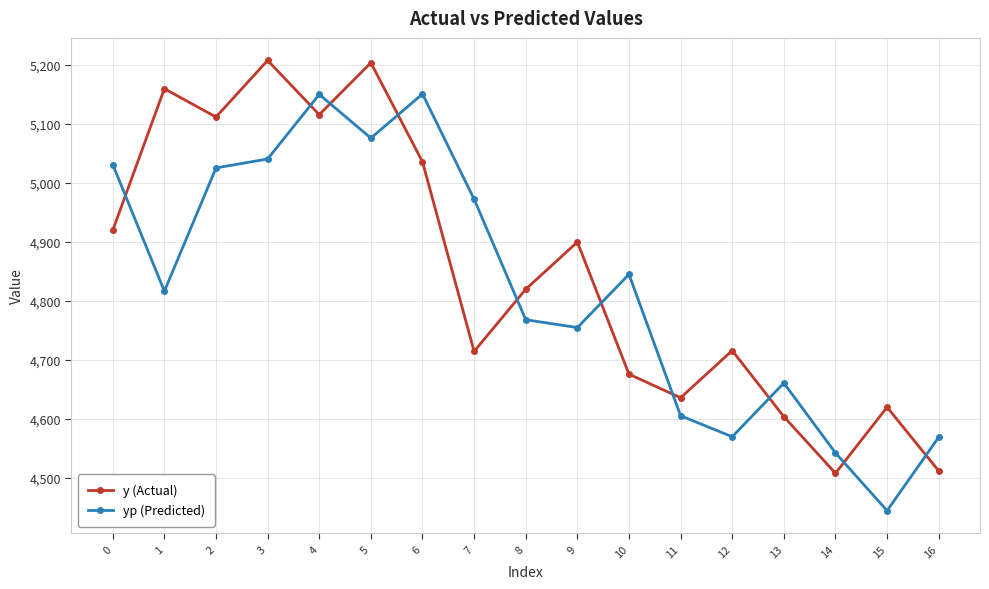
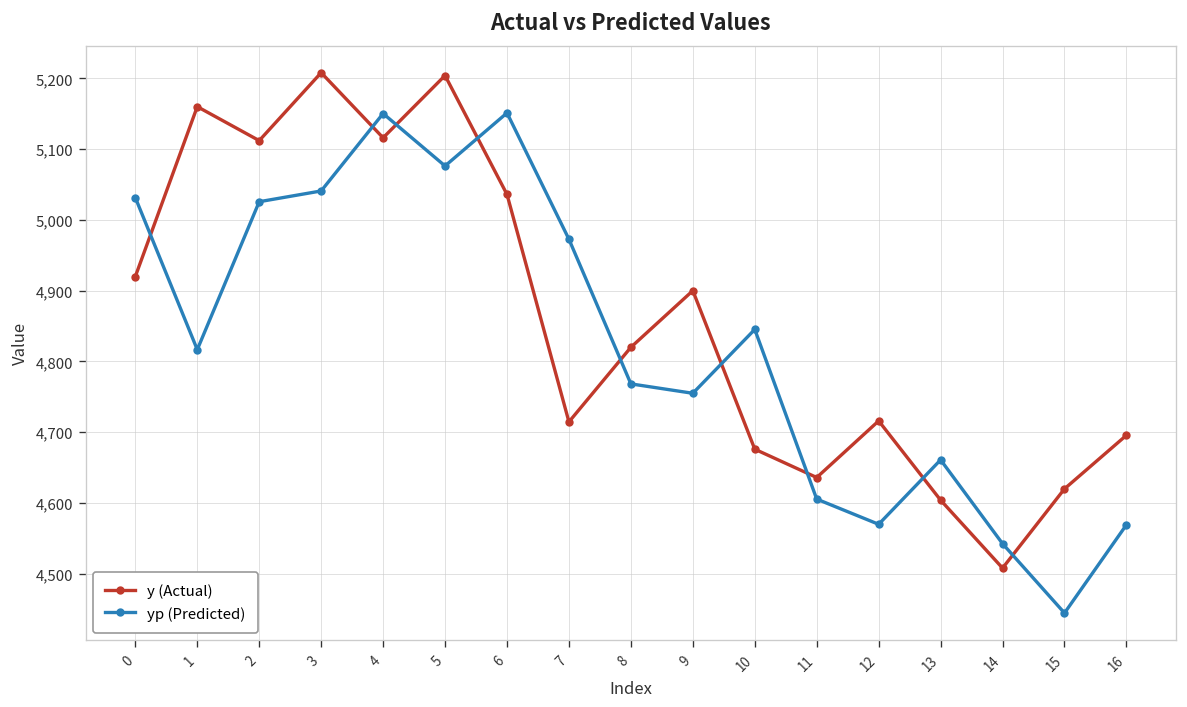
y (Actual), 16: 4,510 -> 4,700
